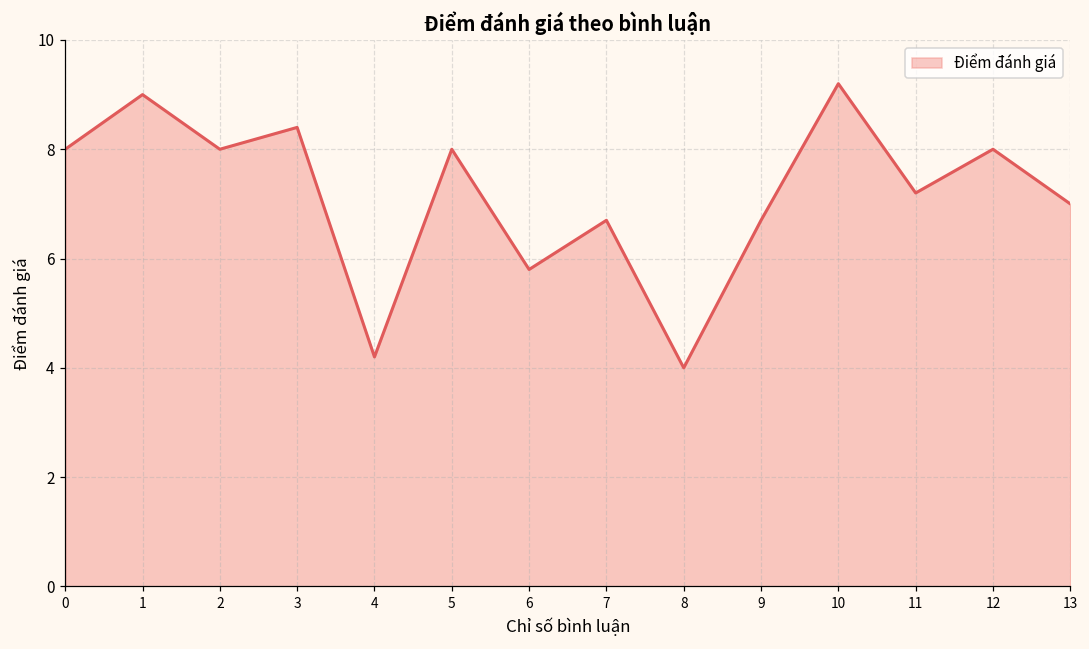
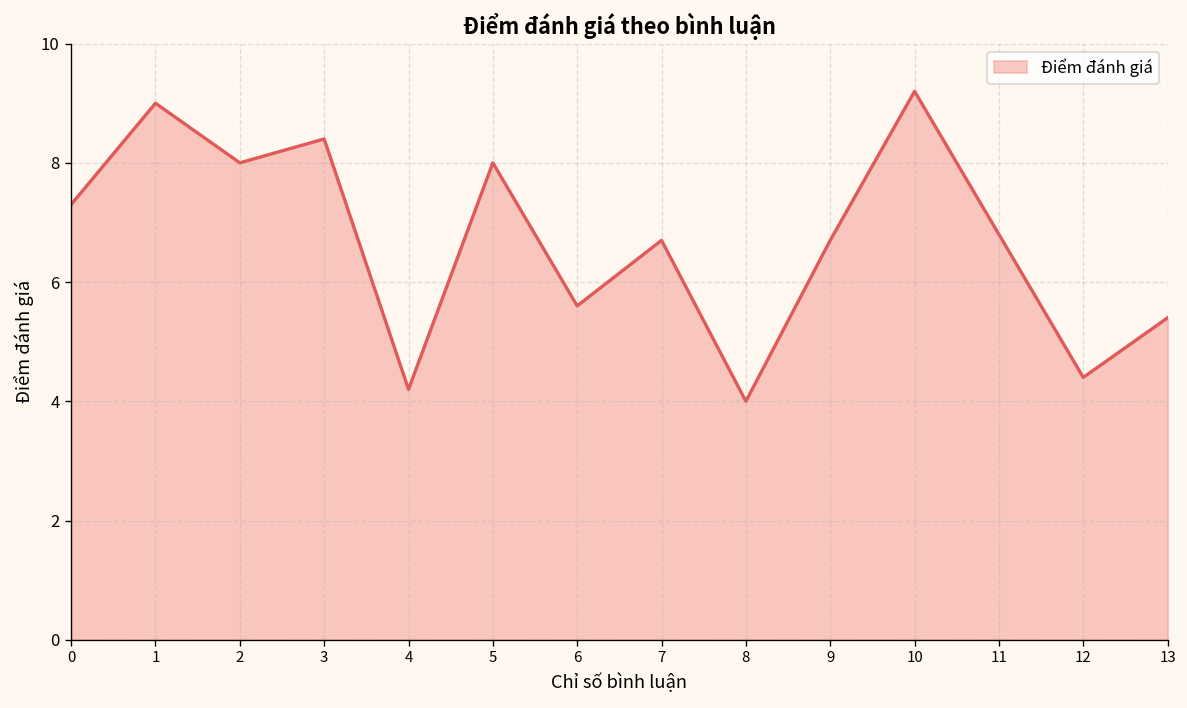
0: 8.0 -> 7.3
6: 5.8 -> 5.6
11: 7.2 -> 6.8
12: 8.0 -> 4.4
13: 7.0 -> 5.4
